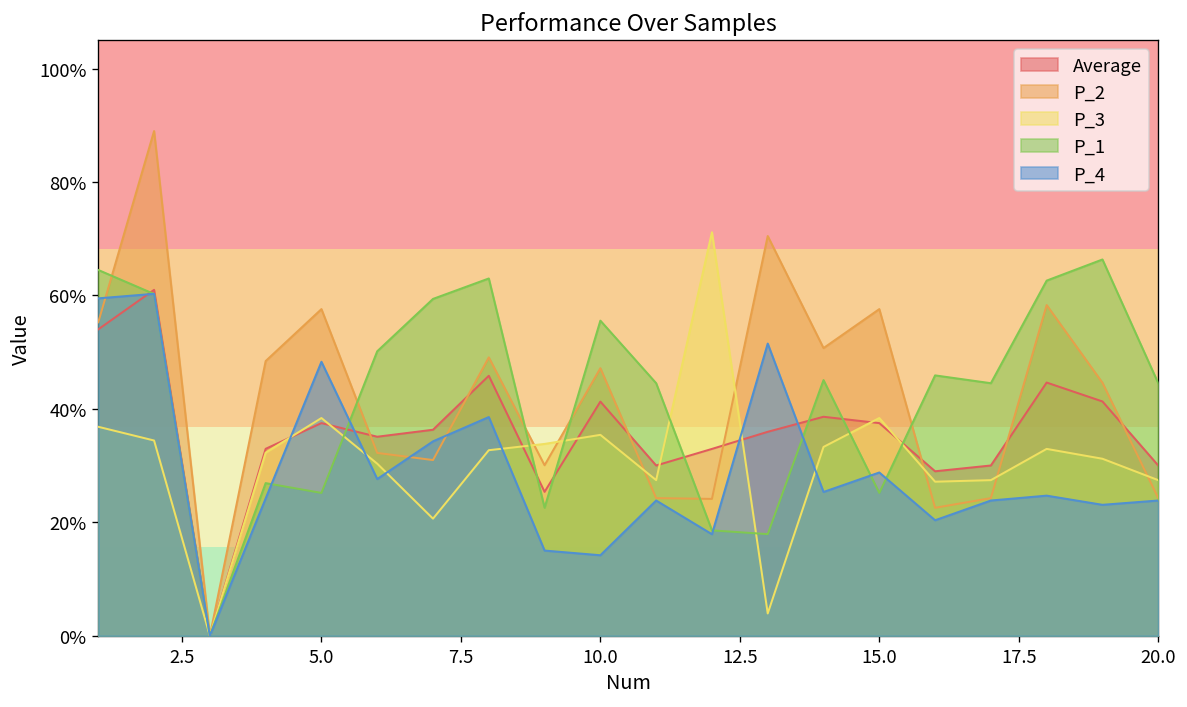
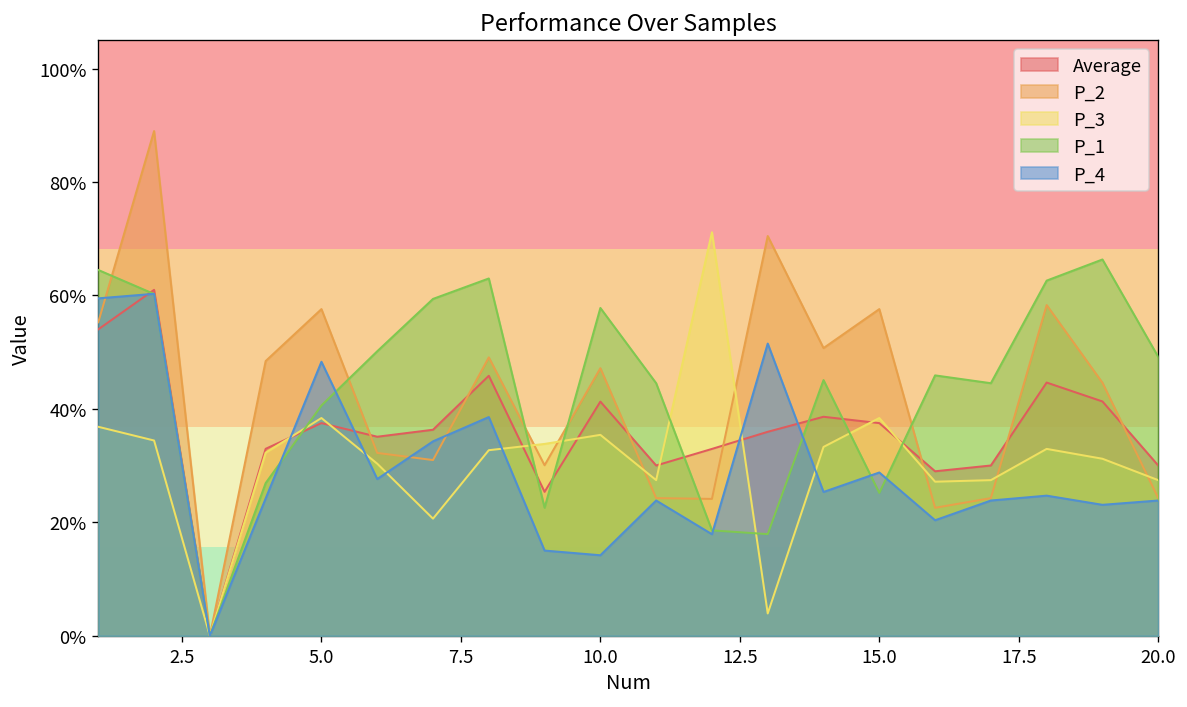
P_1, 5.0: 25% -> 41%
P_1, 10.0: 56% -> 58%
P_1, 20.0: 45% -> 49%
